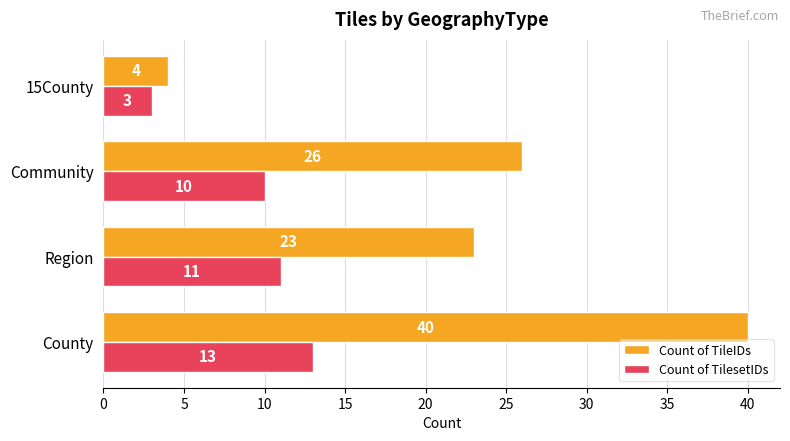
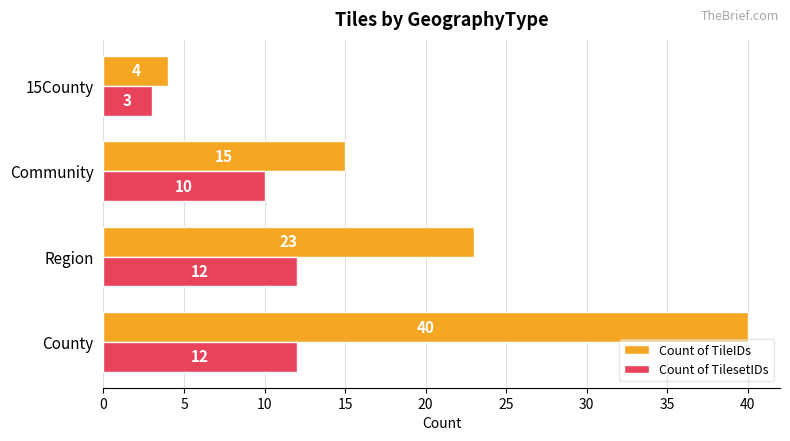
Count of TileIDs, Community: 26 -> 15
Count of TilesetIDs, Region: 11 -> 12
Count of TilesetIDs, County: 13 -> 12
